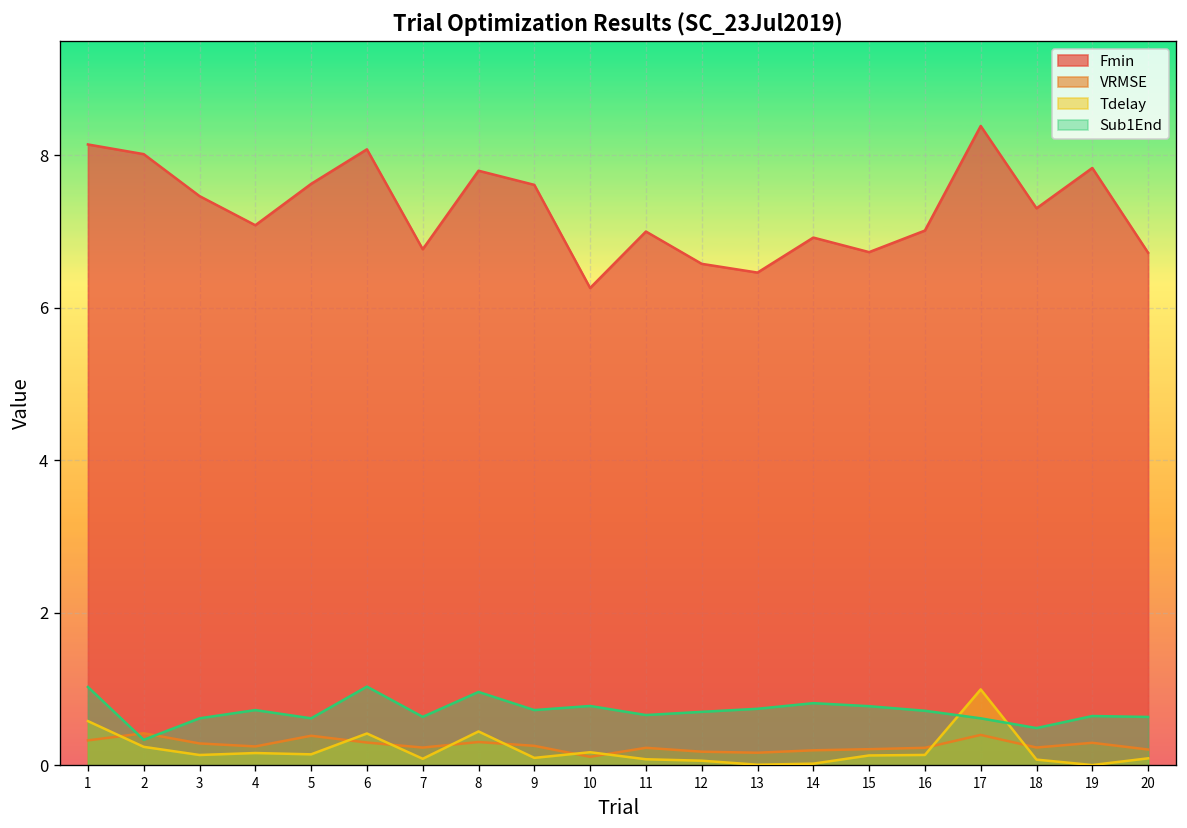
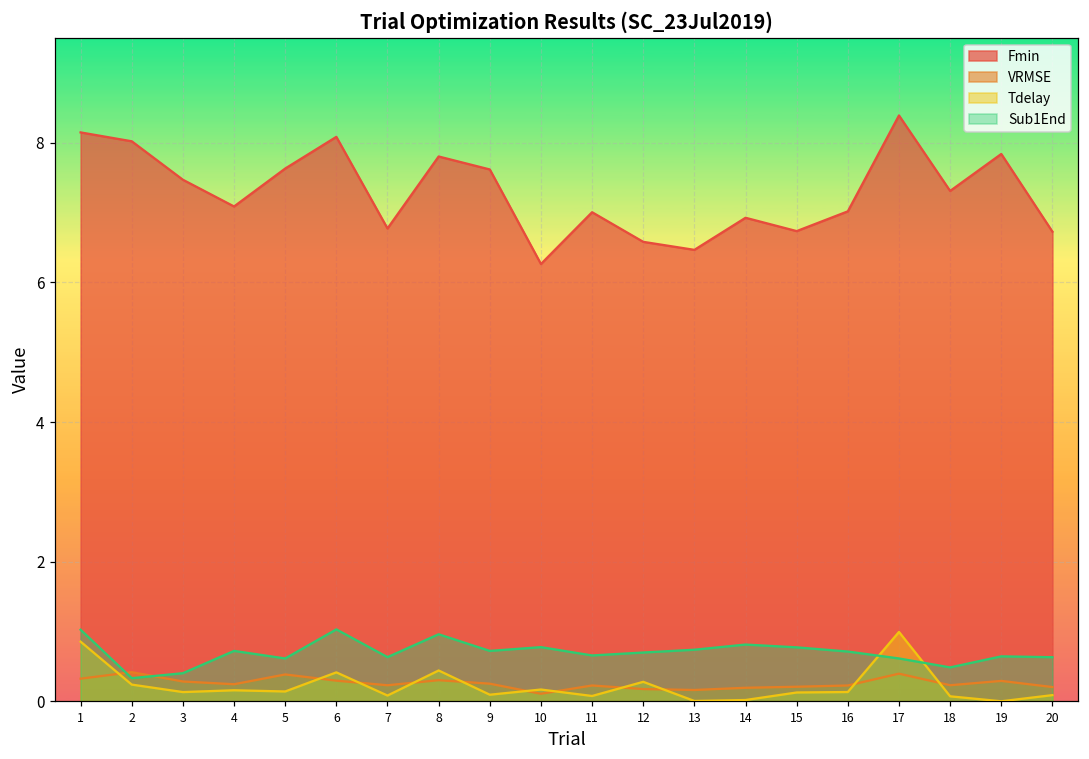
Tdelay, 1: 0.6 -> 0.9
Sub1End, 3: 0.6 -> 0.4
Tdelay, 12: 0.1 -> 0.3
